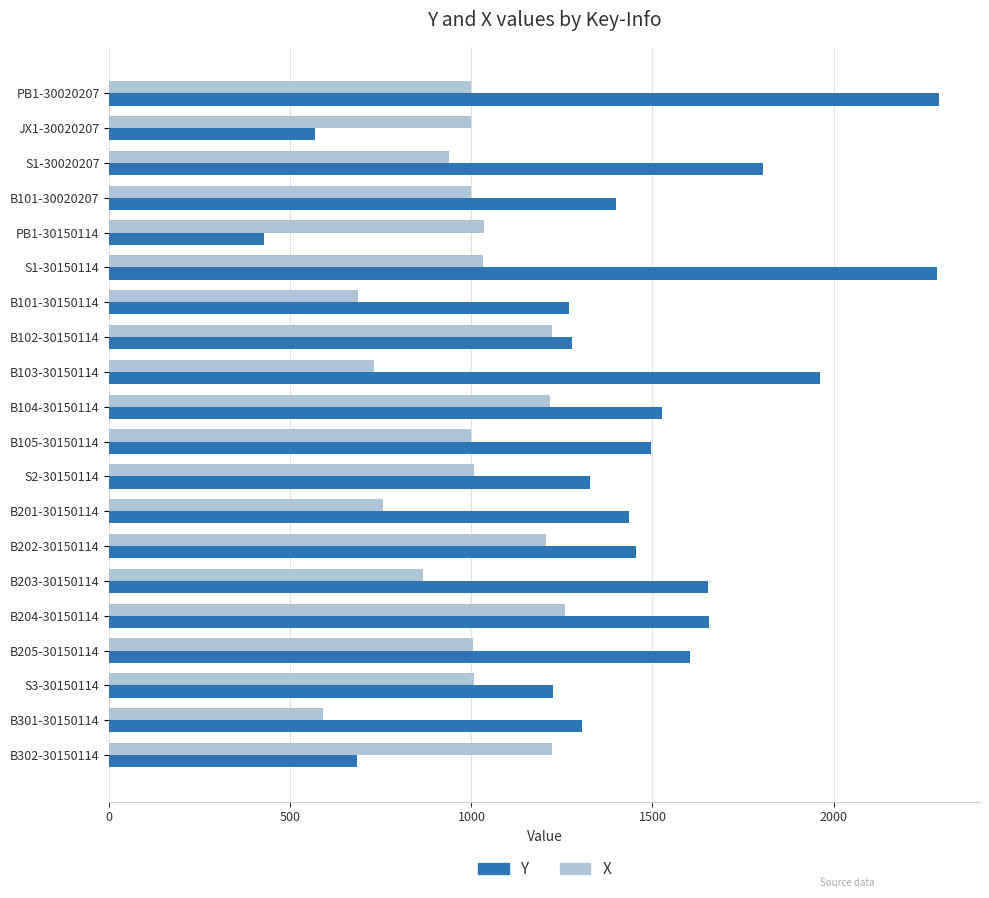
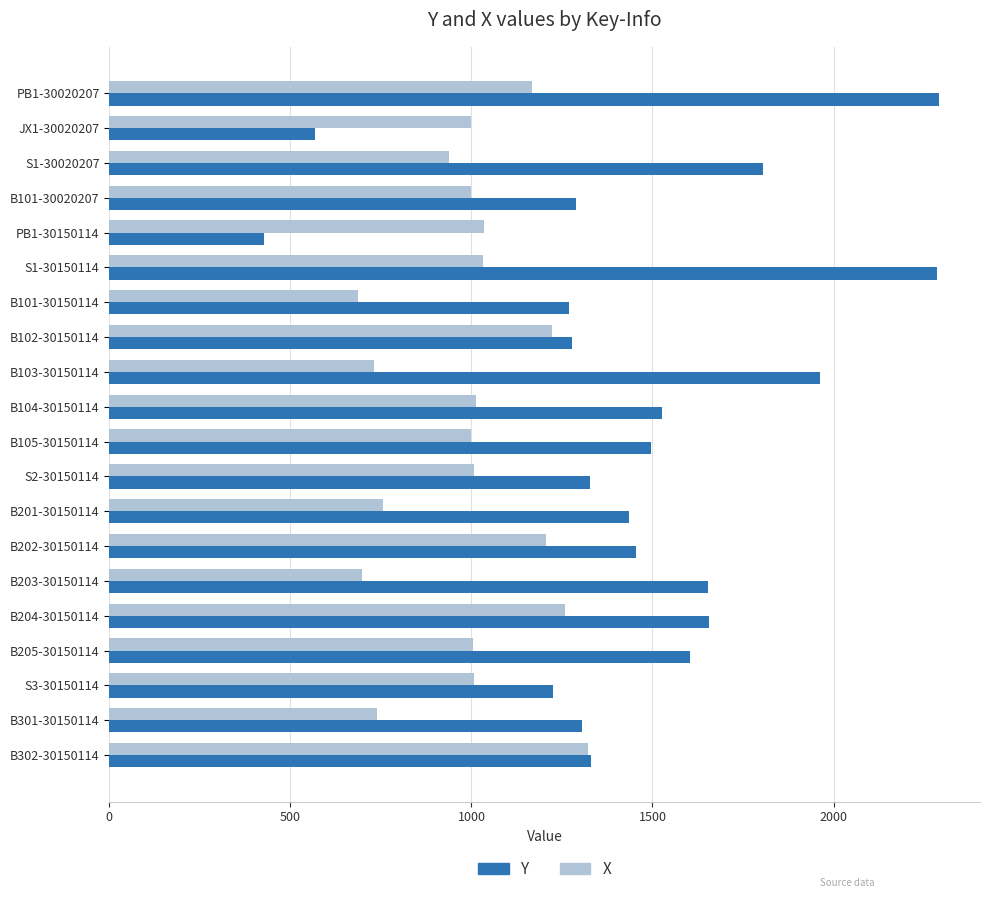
X, PB1-30020207: 1000 -> 1170
Y, B101-30020207: 1400 -> 1290
X, B104-30150114: 1220 -> 1010
X, B203-30150114: 870 -> 700
X, B301-30150114: 590 -> 740
X, B302-30150114: 1220 -> 1320
Y, B302-30150114: 680 -> 1330
